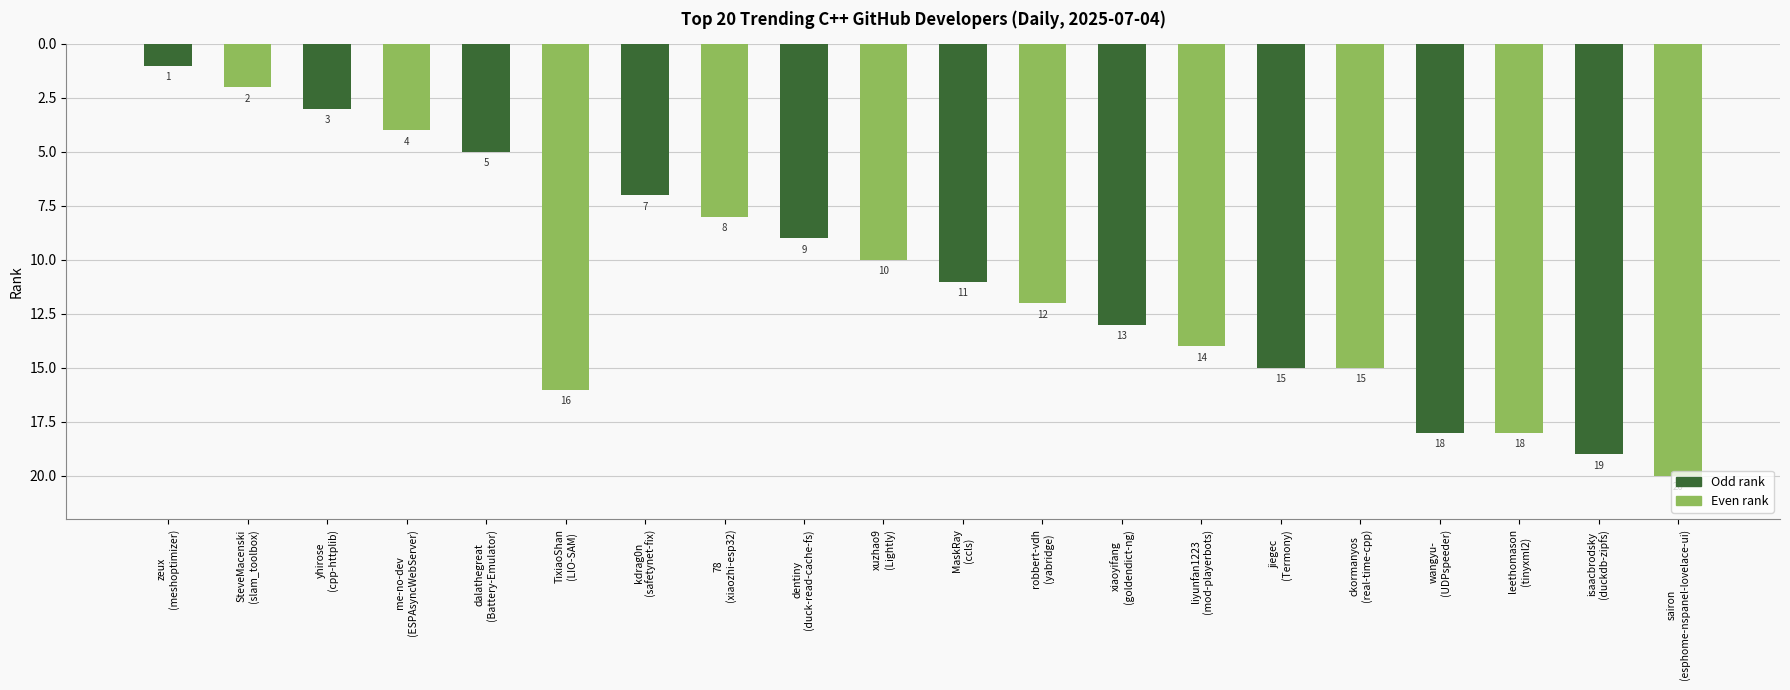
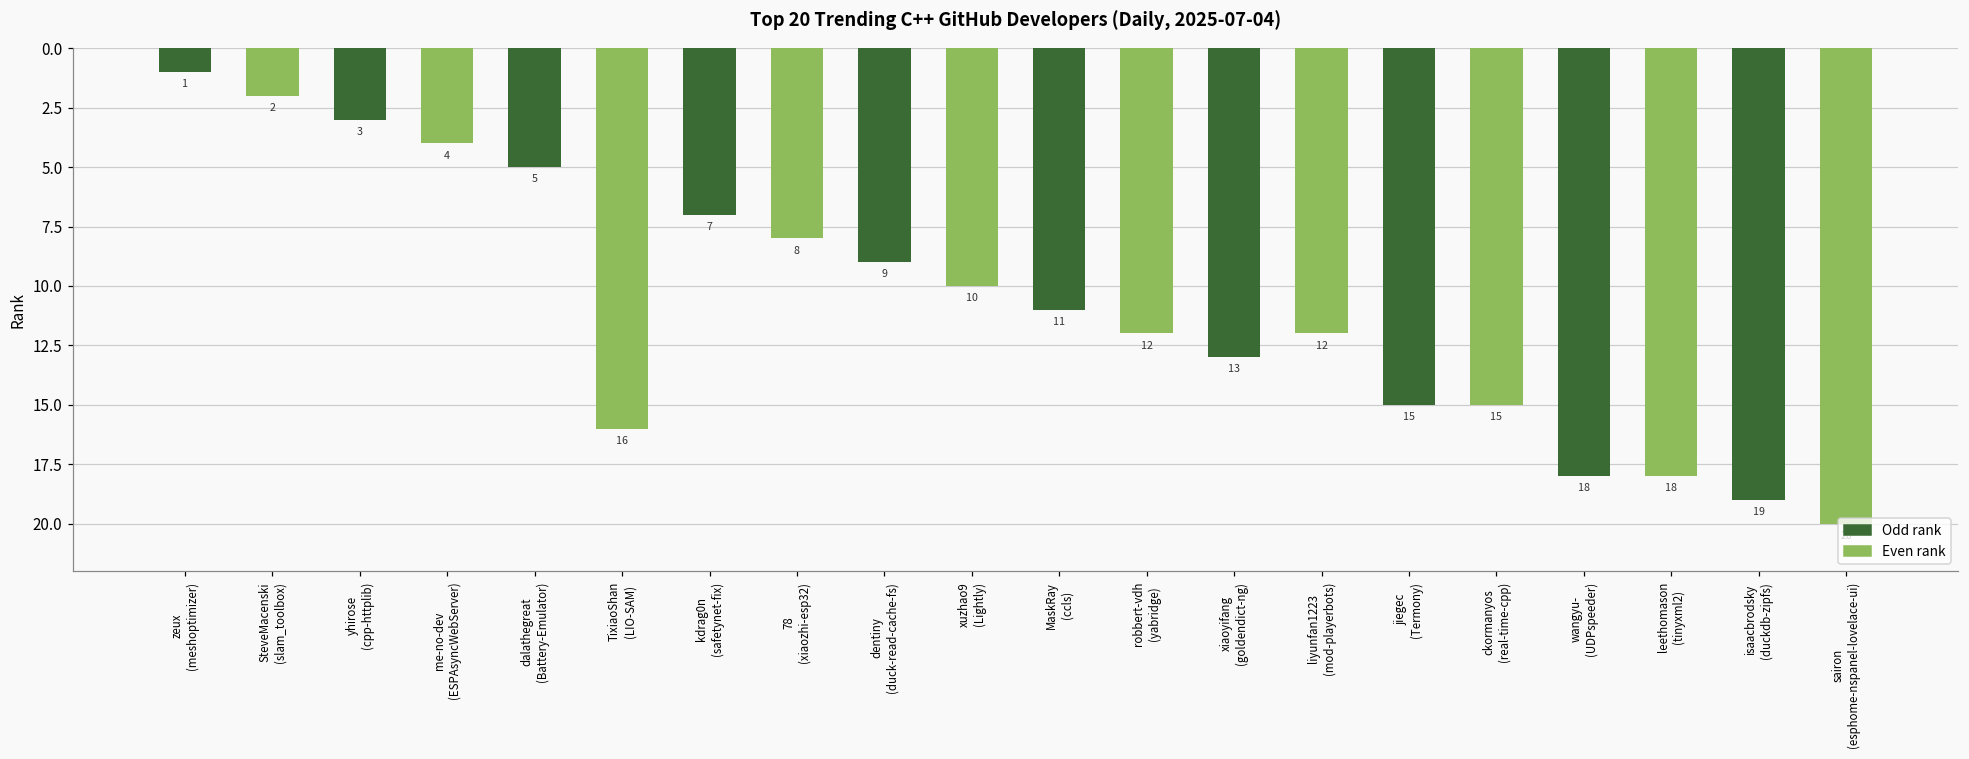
liyunfan1223 (mod-playerbots): 14 -> 12
